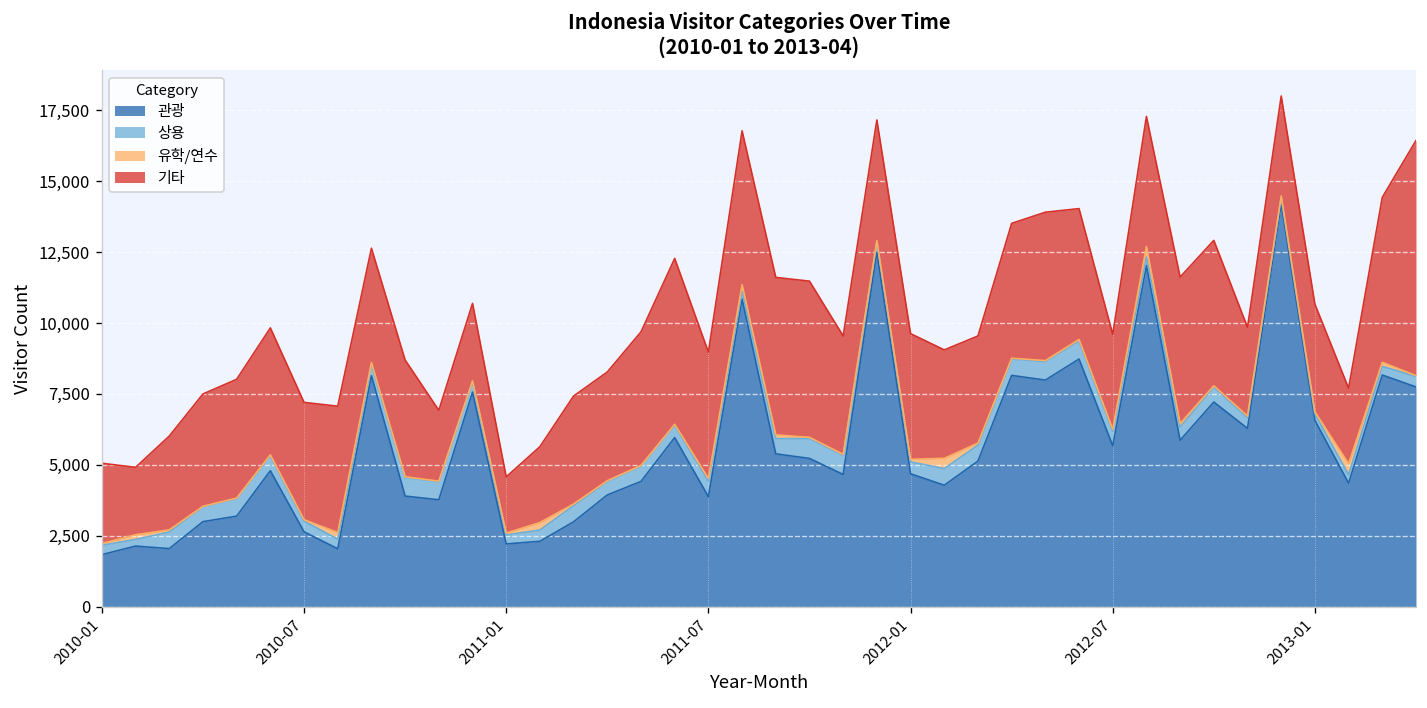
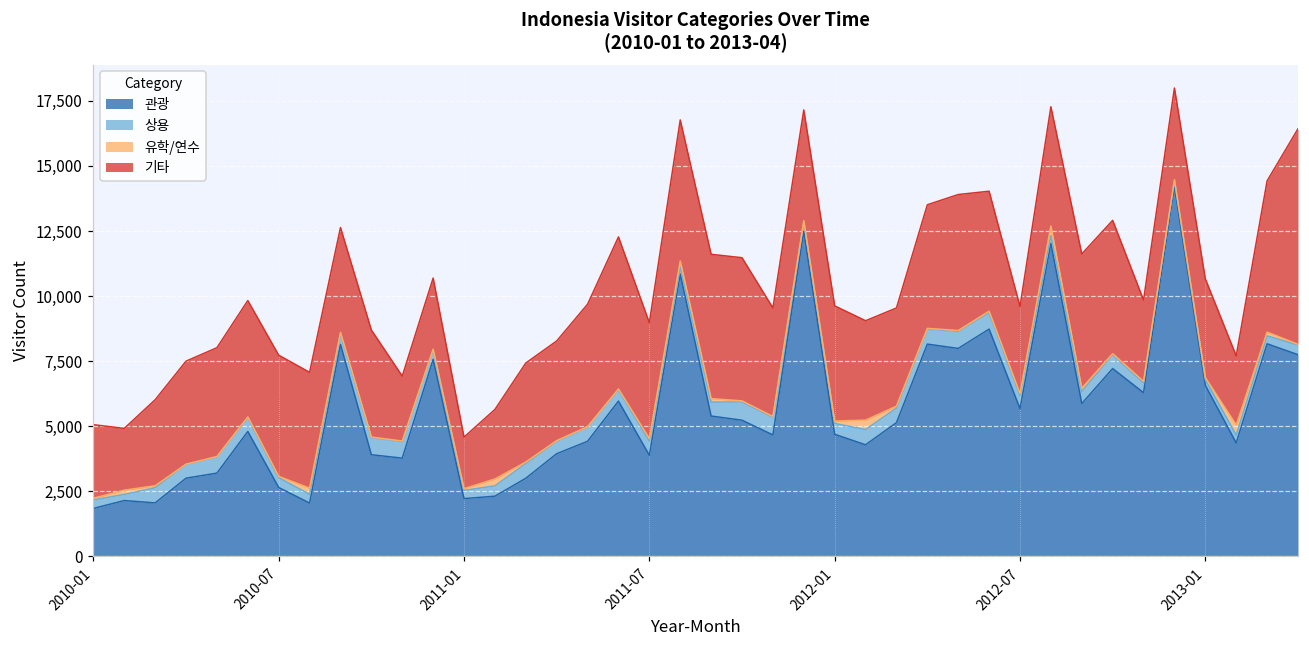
기타, 2010-07: 4,100 -> 4,700
